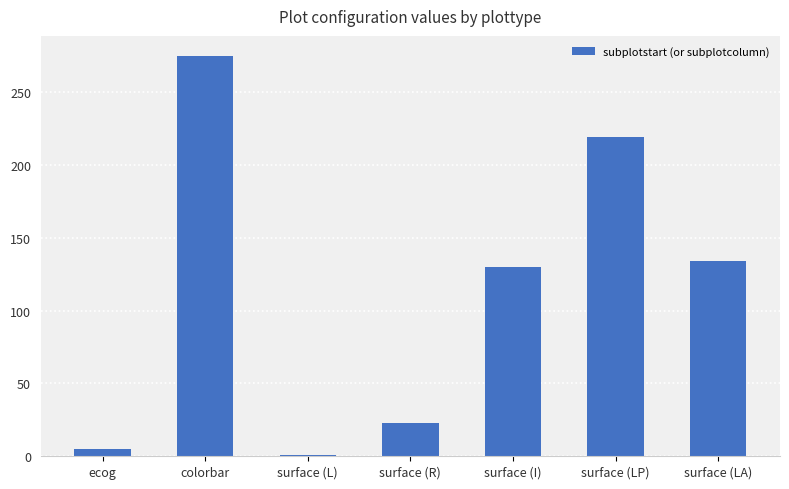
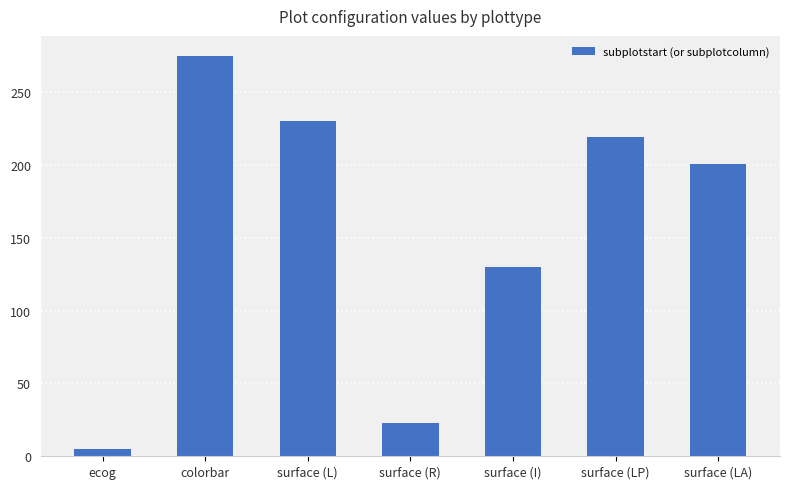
surface (L): 1 -> 230
surface (LA): 134 -> 201
